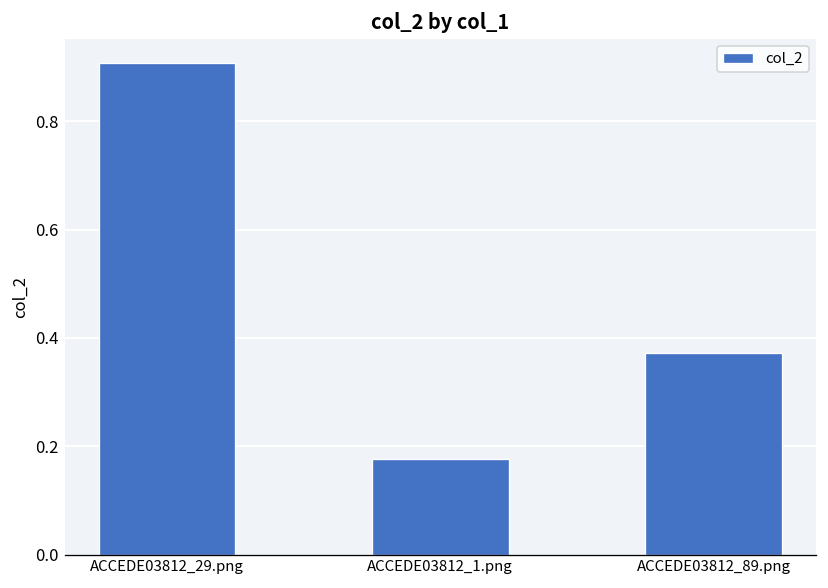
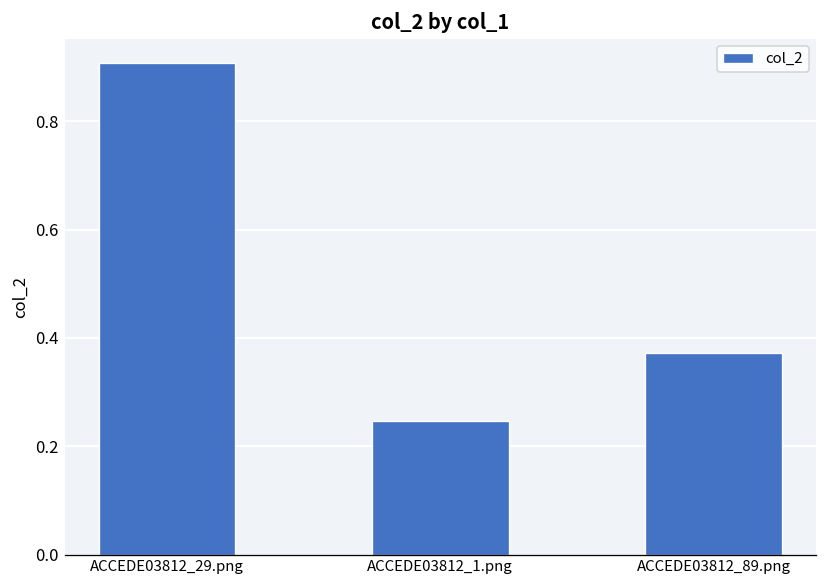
ACCEDE03812_1.png: 0.18 -> 0.25
